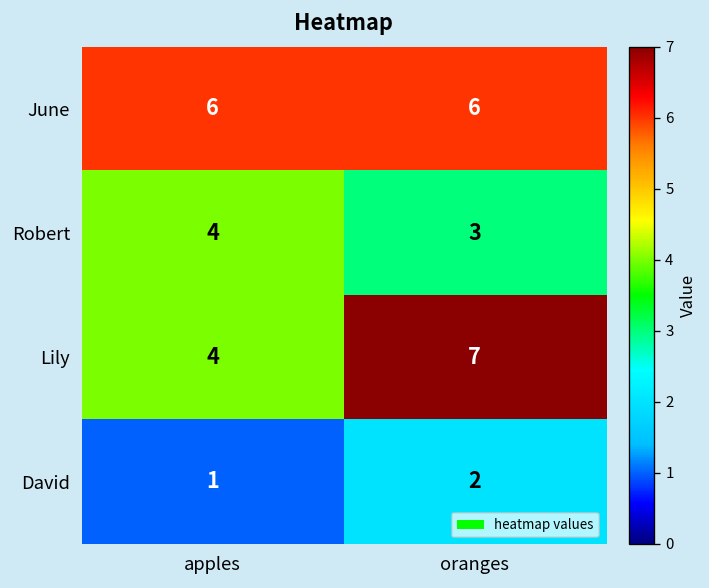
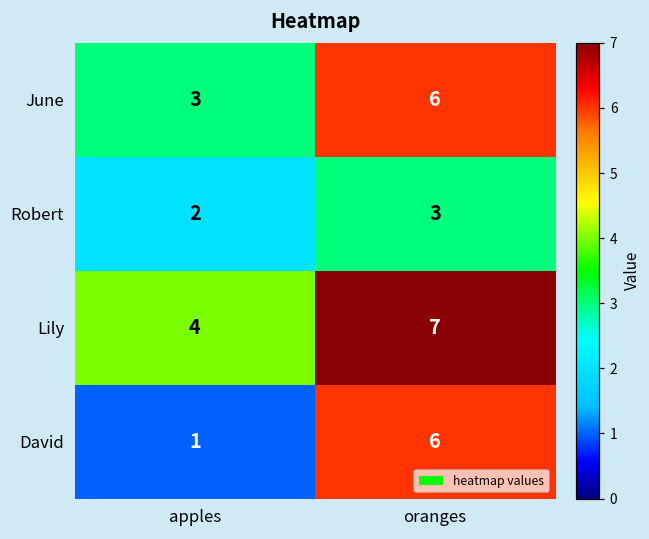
June, apples: 6 -> 3
Robert, apples: 4 -> 2
David, oranges: 2 -> 6
